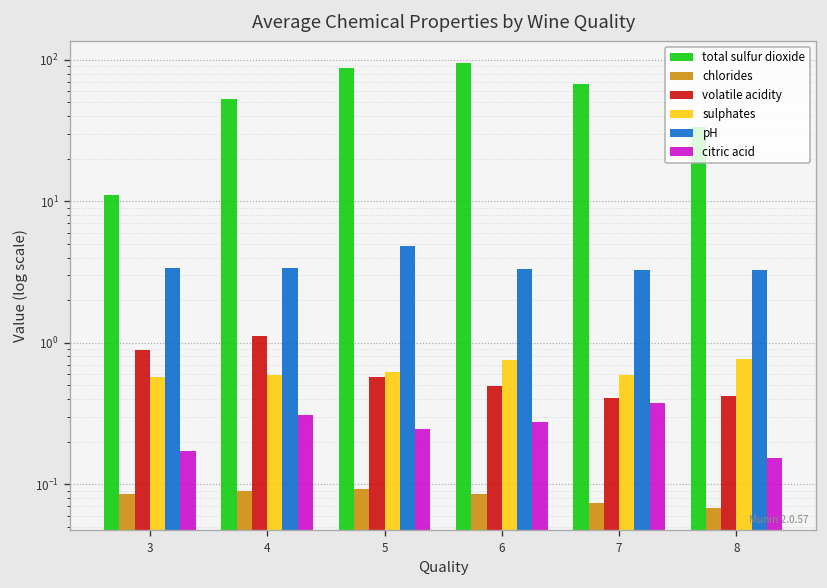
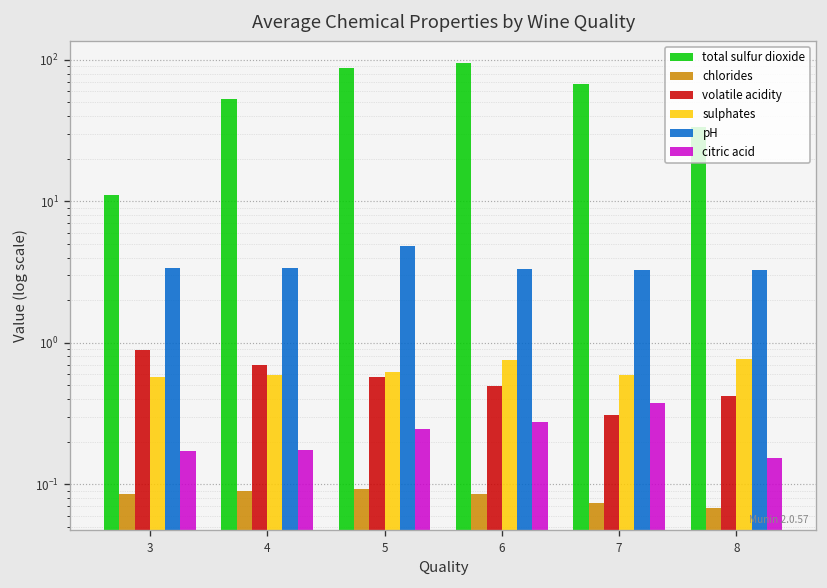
volatile acidity, 4: 1.1 -> 0.7
citric acid, 4: 0.31 -> 0.17
volatile acidity, 7: 0.40 -> 0.31
